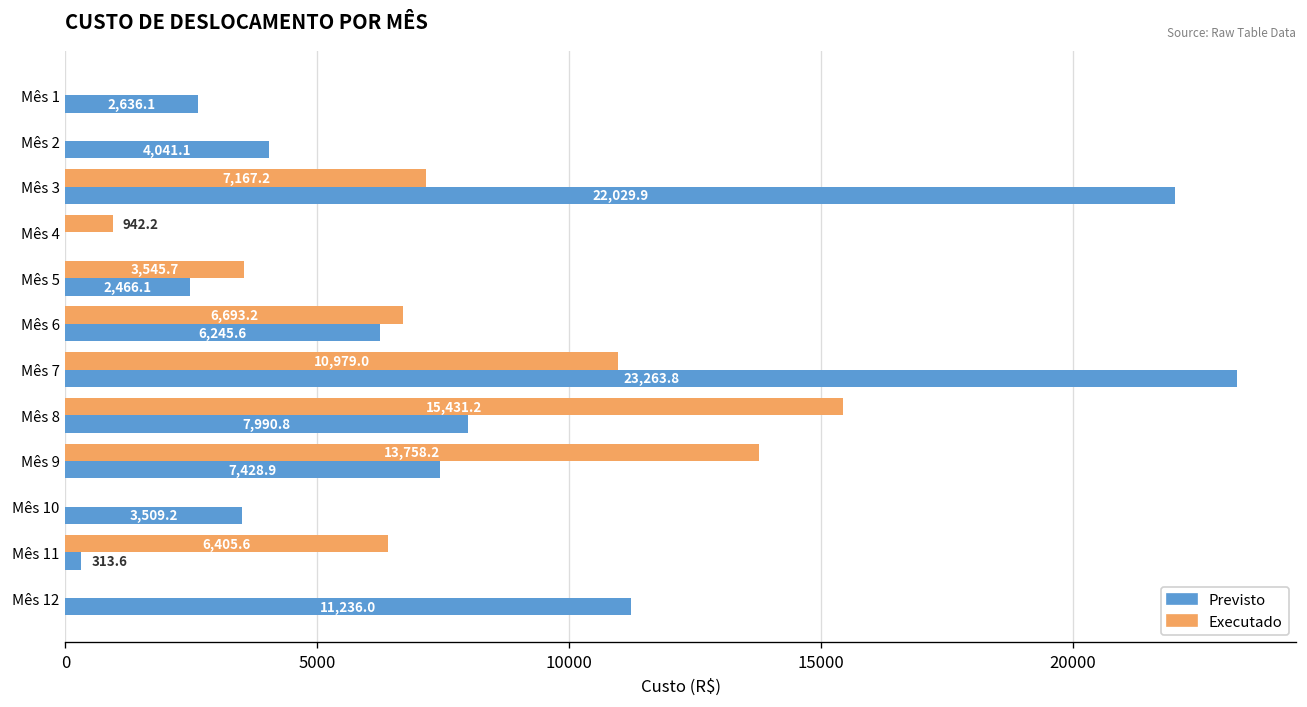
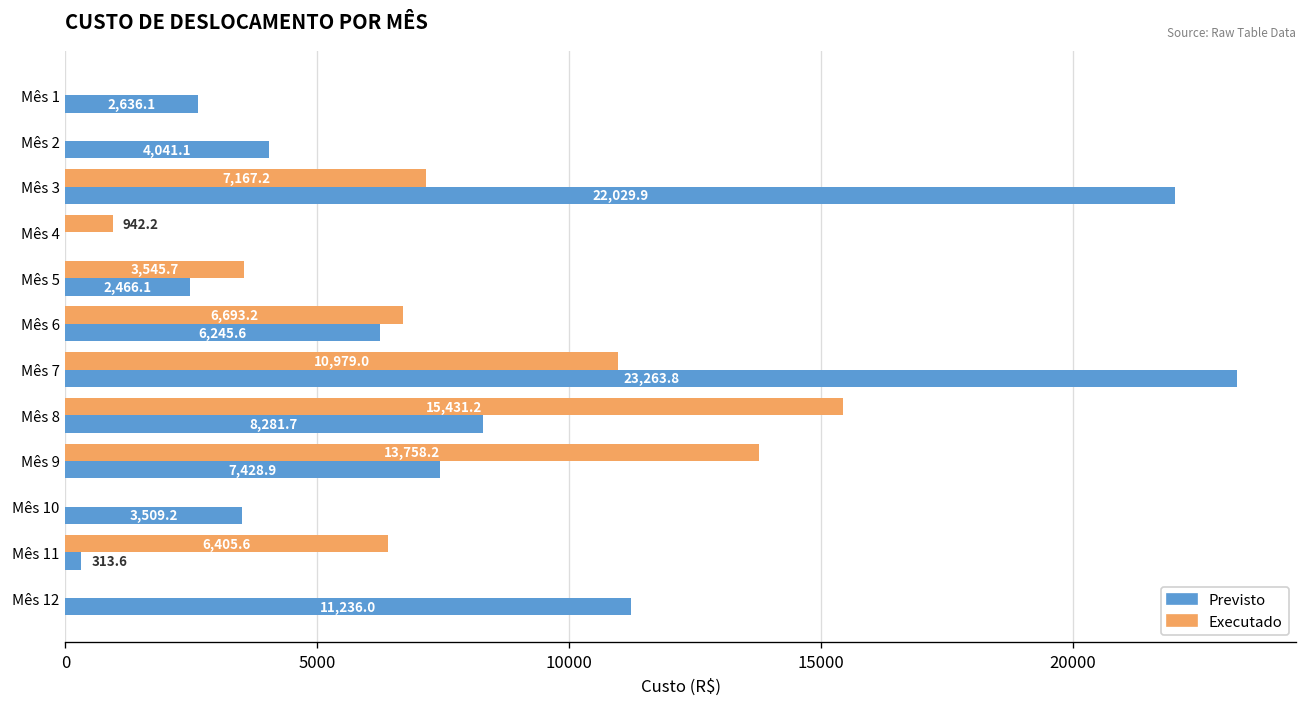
Previsto, Mês 8: 7,990.8 -> 8,281.7
